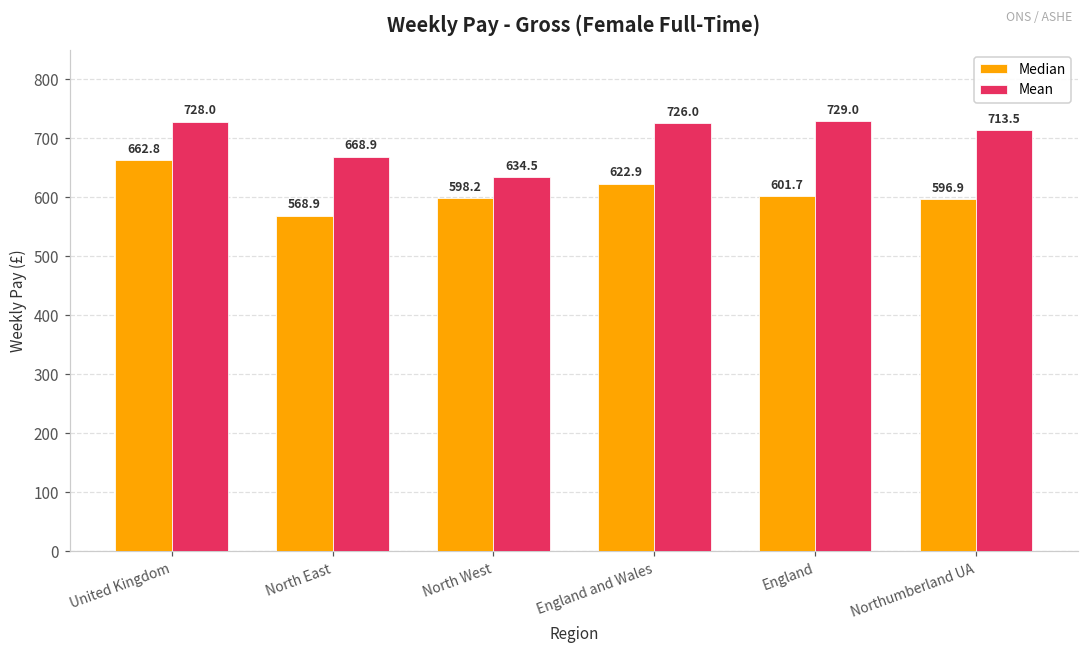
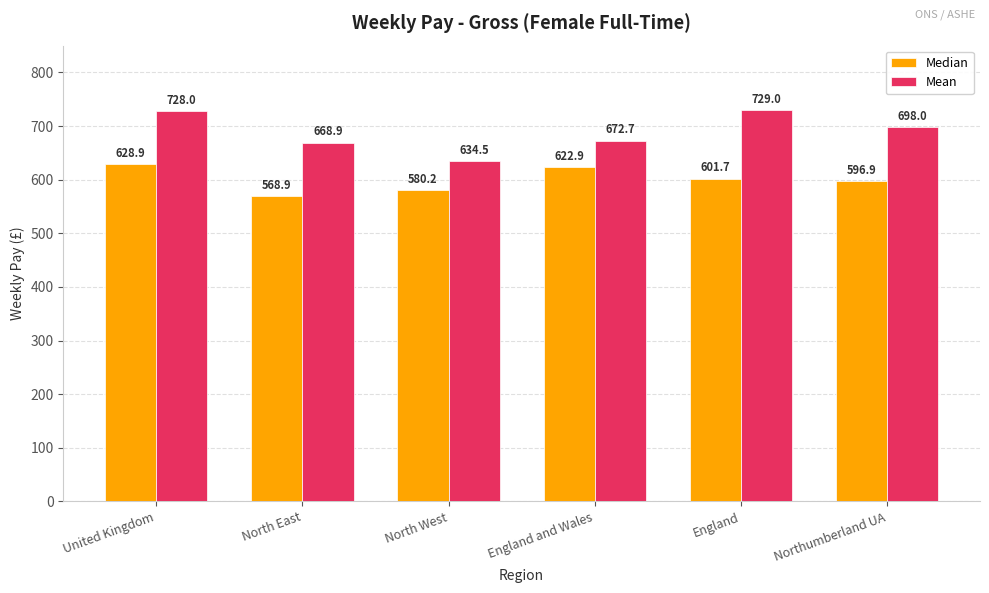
Median, United Kingdom: 662.8 -> 628.9
Median, North West: 598.2 -> 580.2
Mean, England and Wales: 726.0 -> 672.7
Mean, Northumberland UA: 713.5 -> 698.0
